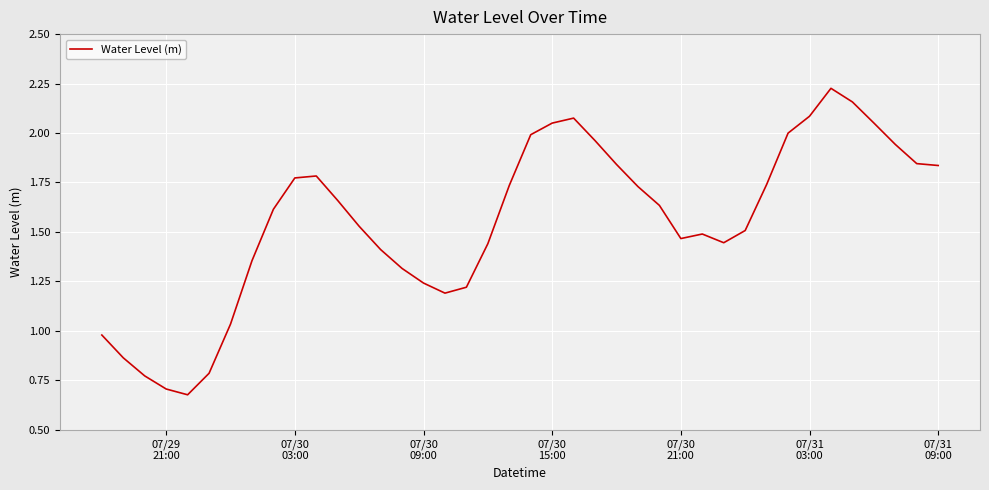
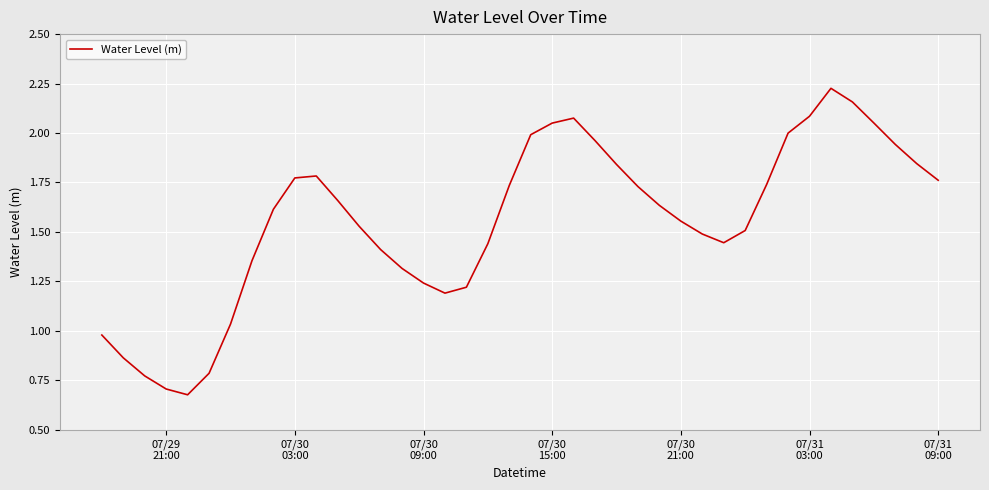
07/30 21:00: 1.47 -> 1.55
07/31 09:00: 1.84 -> 1.76
